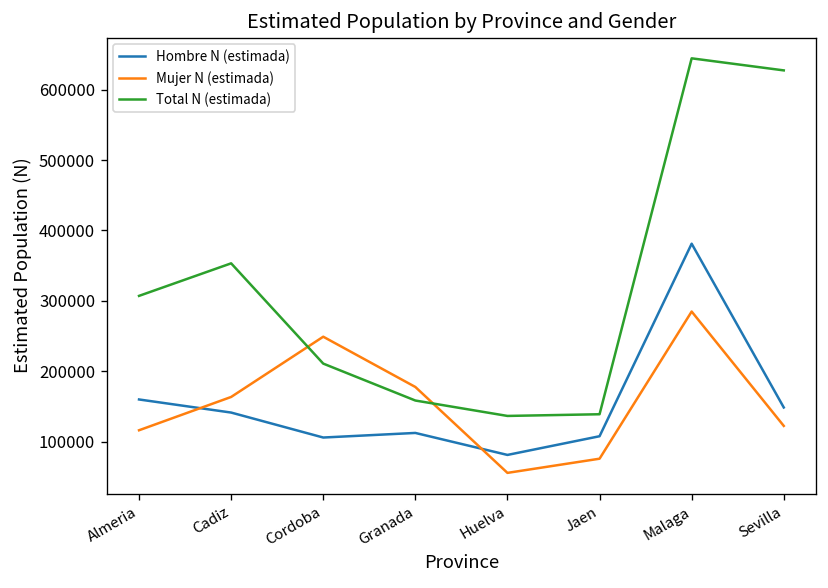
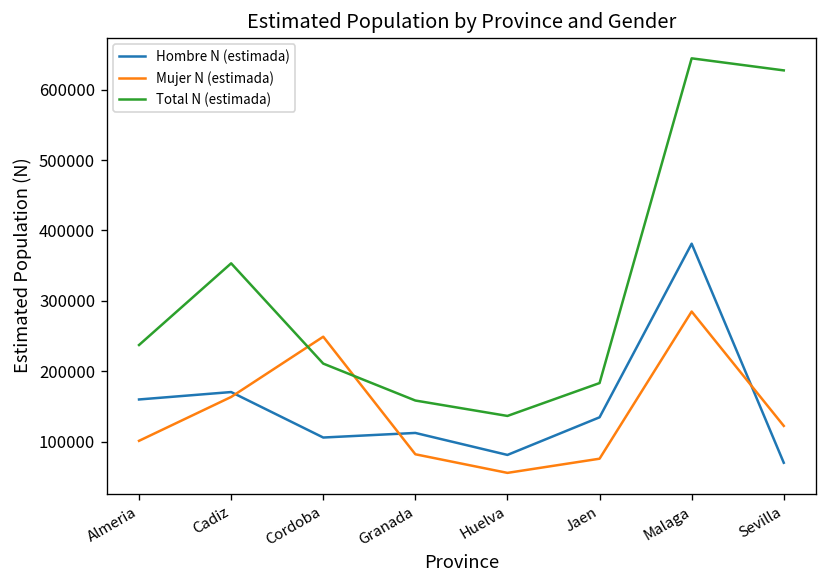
Mujer N (estimada), Almeria: 120000 -> 100000
Total N (estimada), Almeria: 310000 -> 240000
Hombre N (estimada), Cadiz: 140000 -> 170000
Mujer N (estimada), Granada: 180000 -> 80000
Hombre N (estimada), Jaen: 110000 -> 130000
Total N (estimada), Jaen: 140000 -> 180000
Hombre N (estimada), Sevilla: 150000 -> 70000
